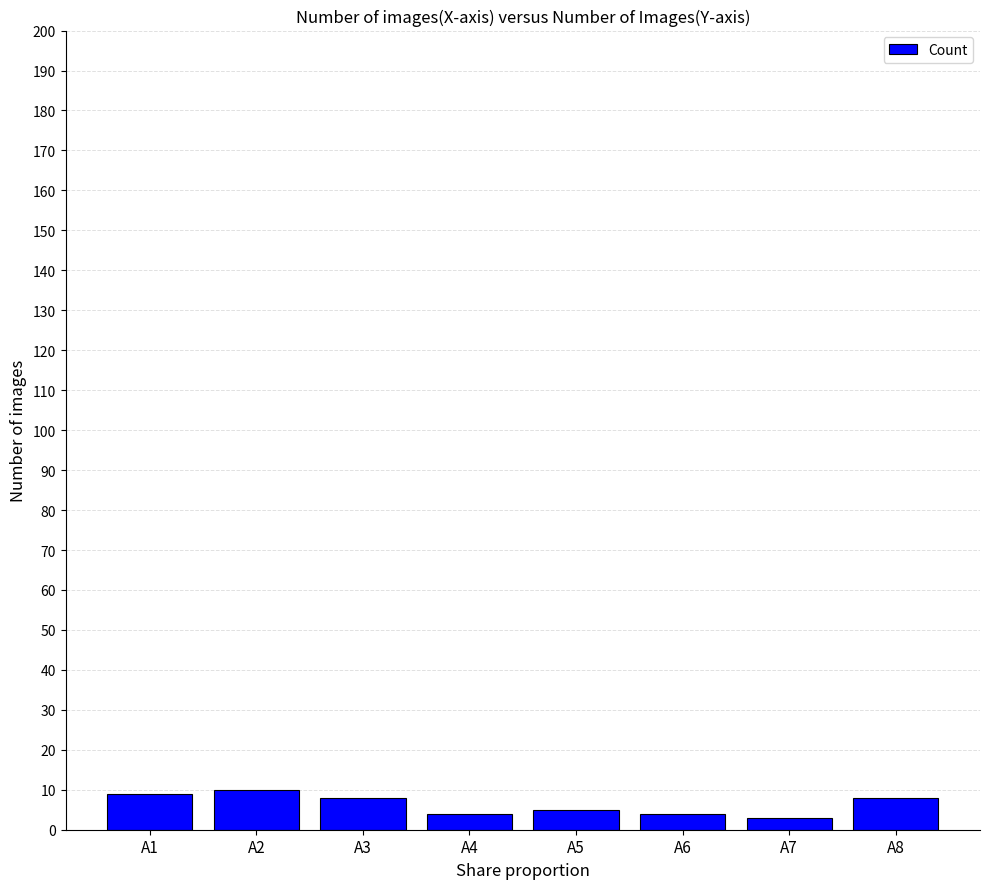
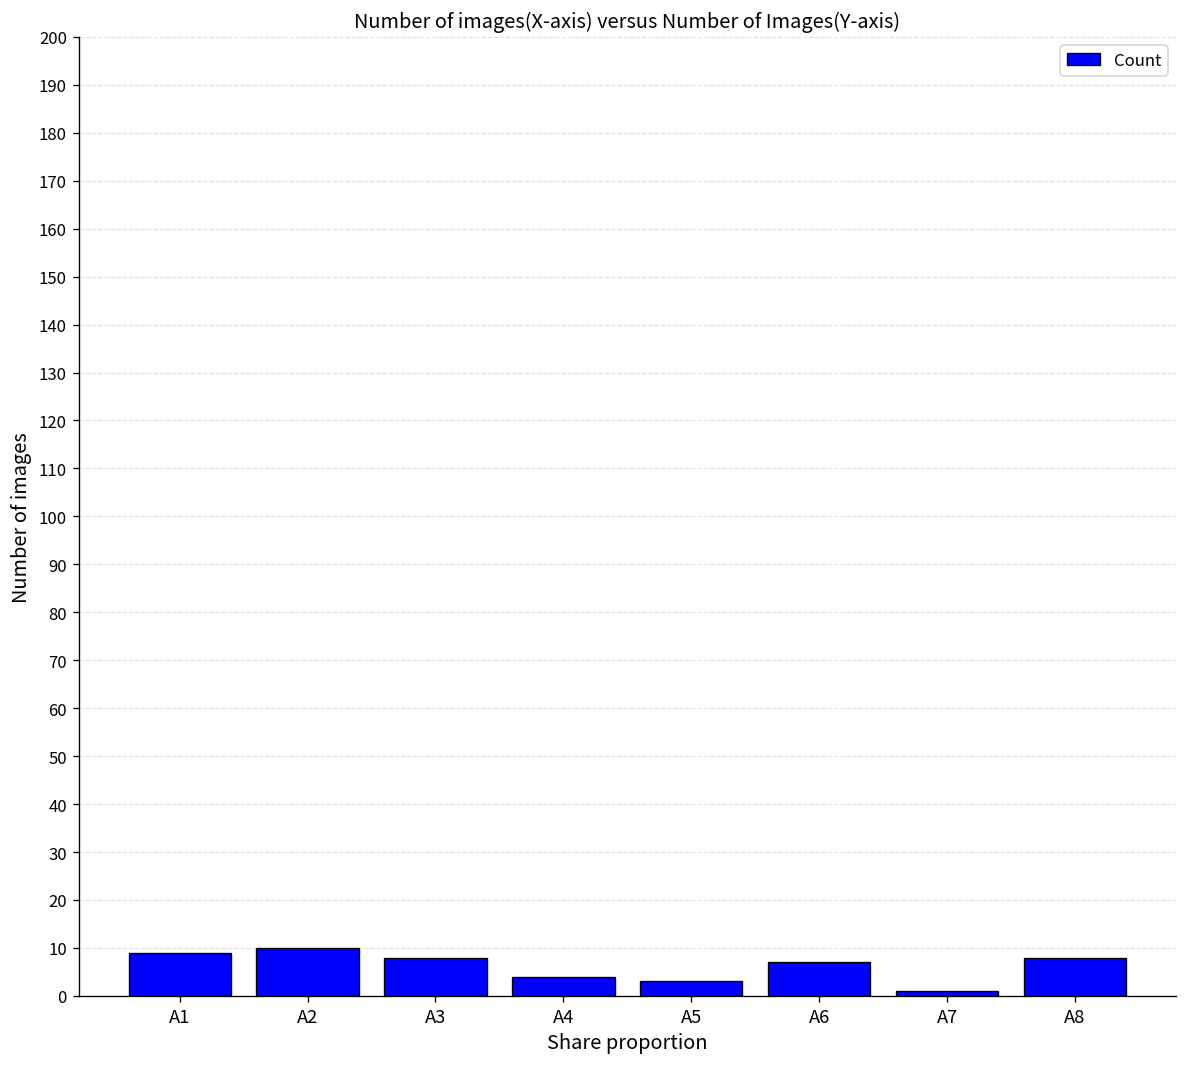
A5: 5 -> 3
A6: 4 -> 7
A7: 3 -> 1
